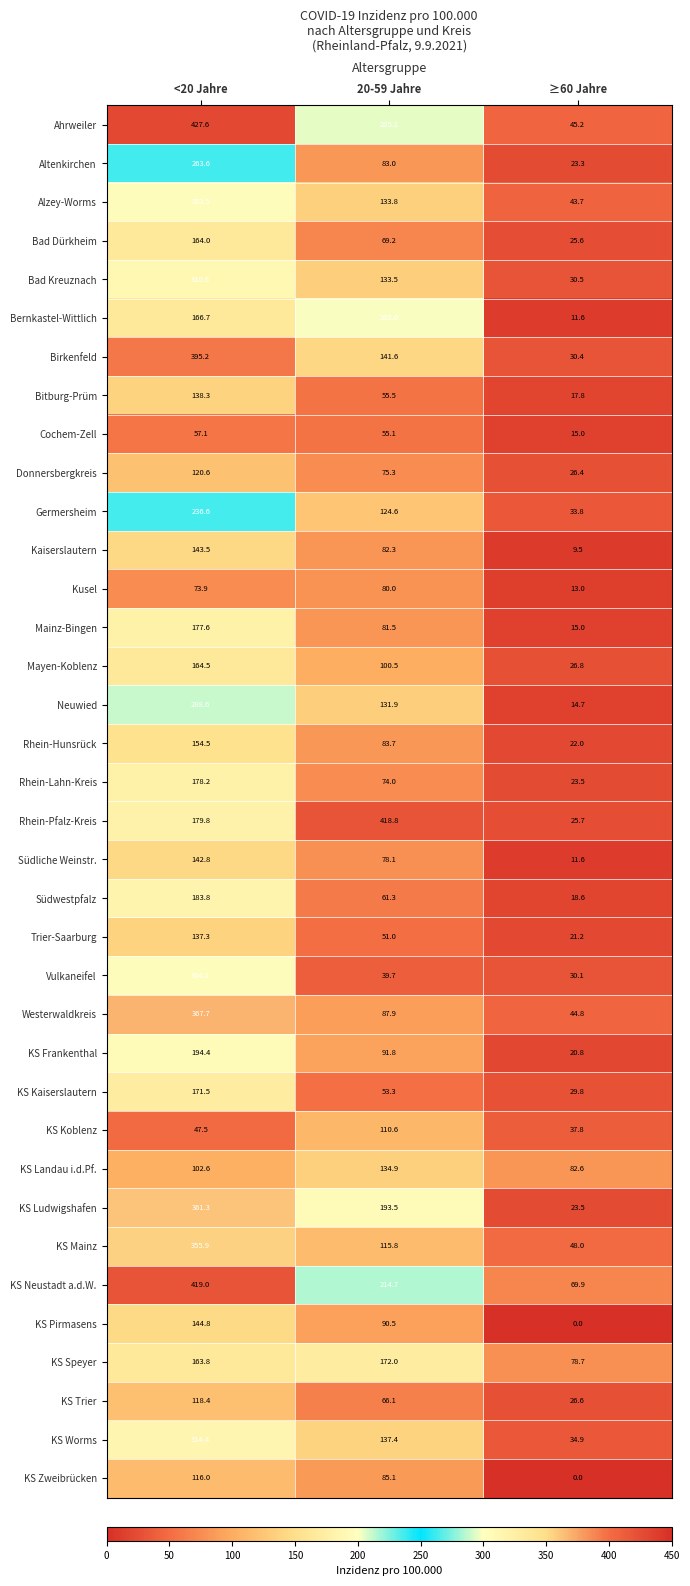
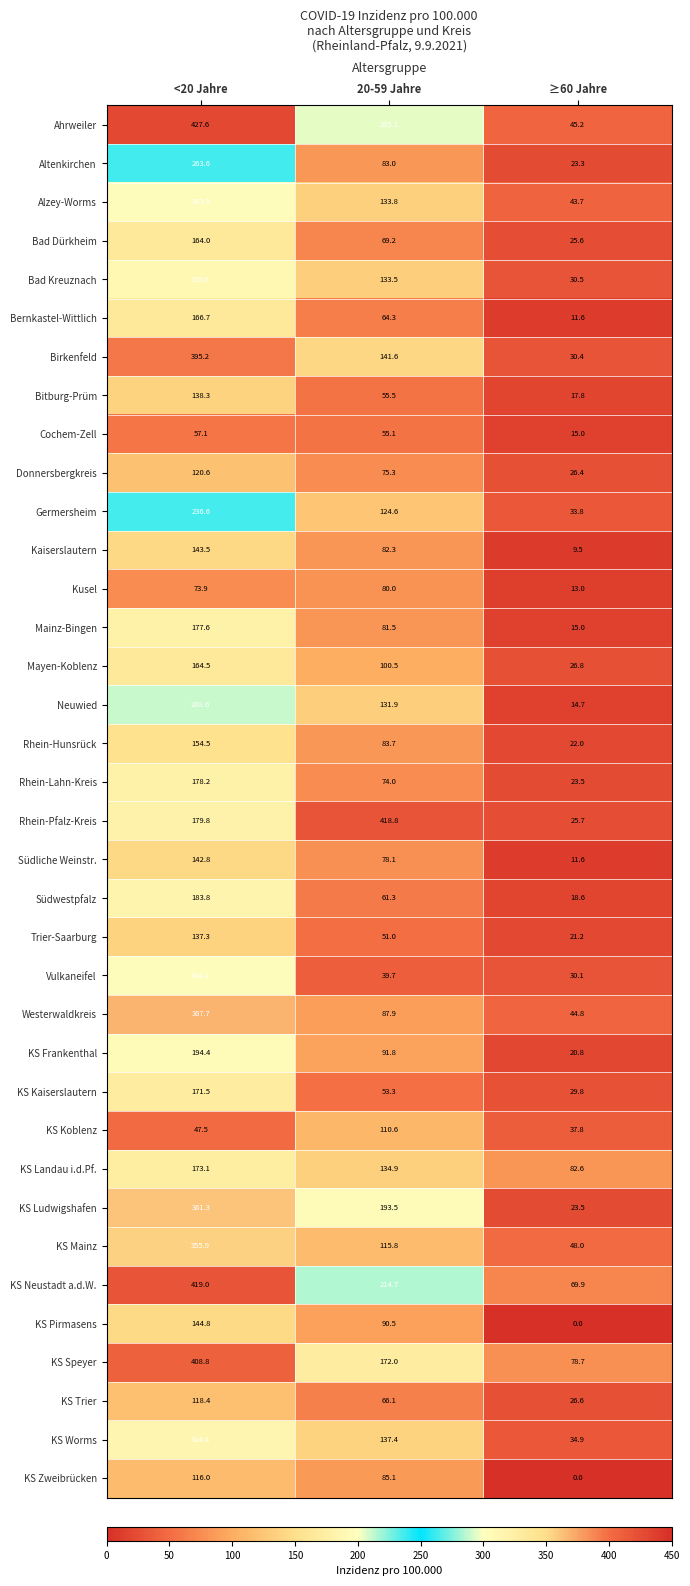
Bernkastel-Wittlich, 20-59 Jahre: 202.0 -> 64.3
KS Landau i.d.Pf., <20 Jahre: 102.6 -> 173.1
KS Speyer, <20 Jahre: 163.8 -> 408.8
